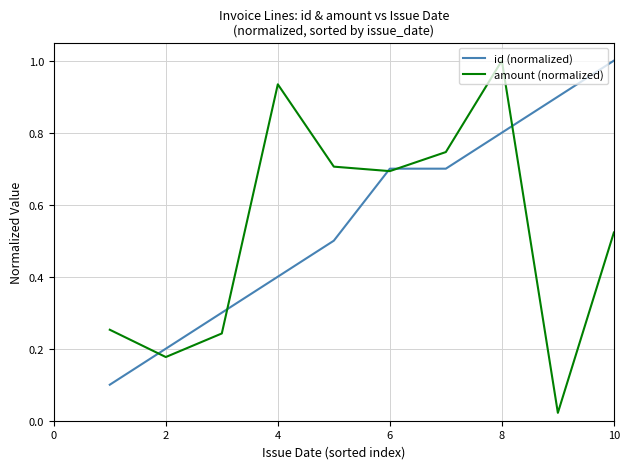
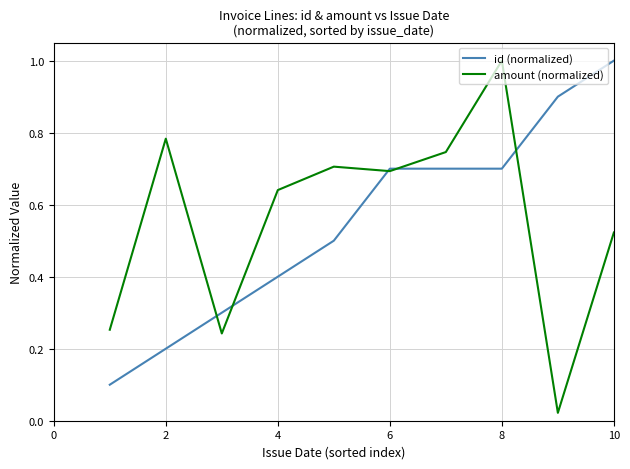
amount (normalized), 2: 0.18 -> 0.78
amount (normalized), 4: 0.93 -> 0.64
id (normalized), 8: 0.80 -> 0.70
